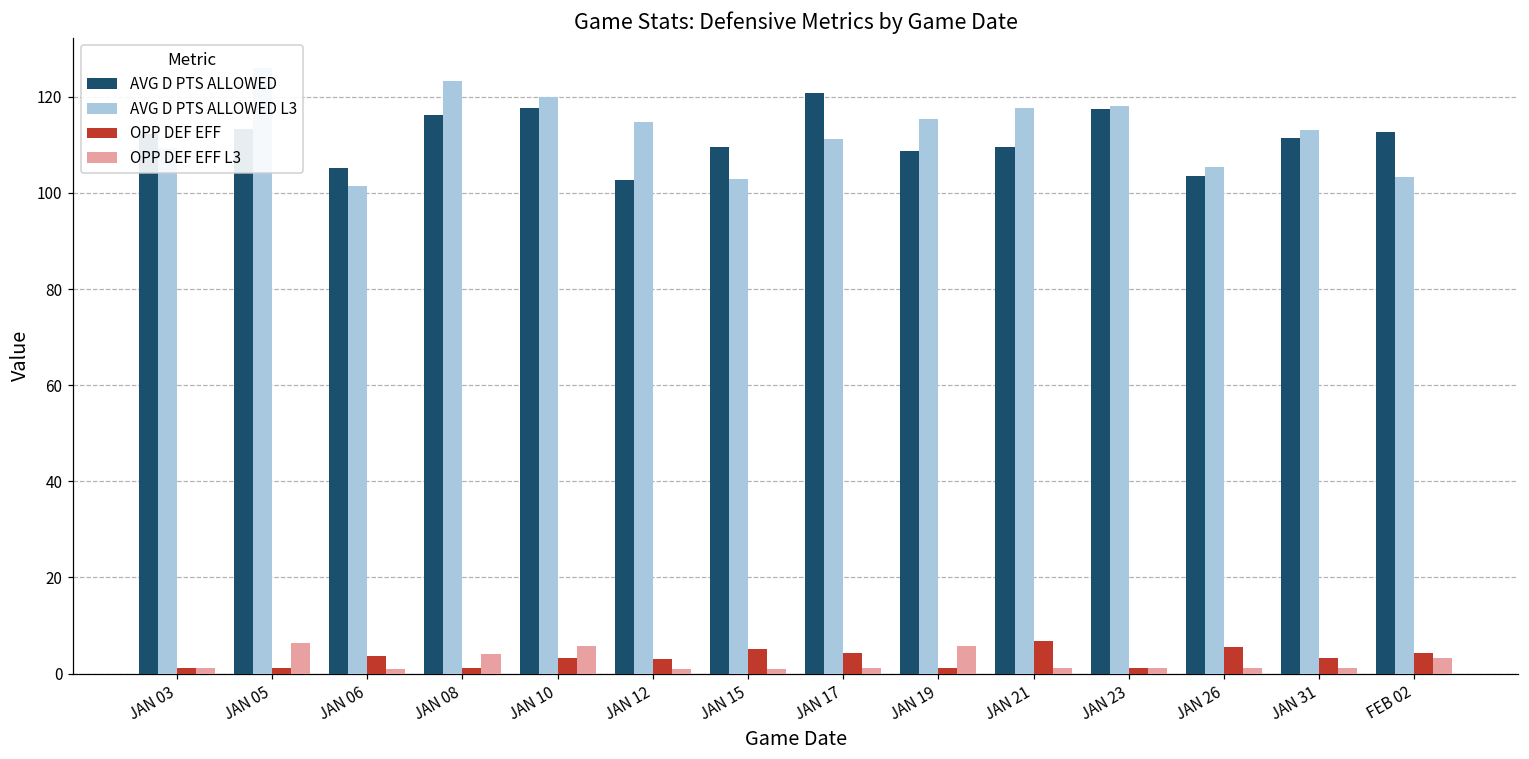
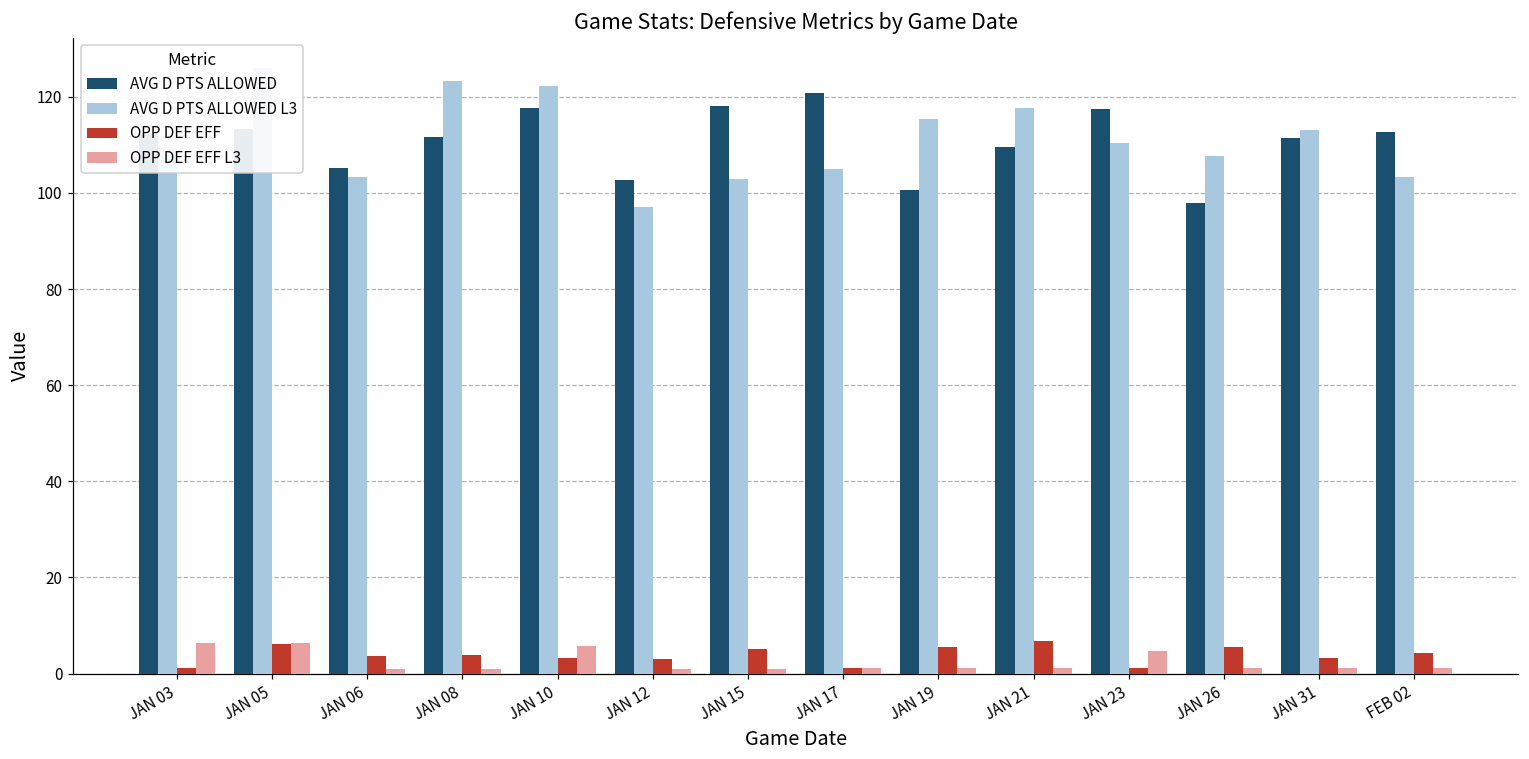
OPP DEF EFF L3, JAN 03: 1 -> 6
OPP DEF EFF, JAN 05: 1 -> 6
AVG D PTS ALLOWED L3, JAN 06: 101 -> 103
AVG D PTS ALLOWED, JAN 08: 116 -> 112
OPP DEF EFF, JAN 08: 1 -> 4
OPP DEF EFF L3, JAN 08: 4 -> 1
AVG D PTS ALLOWED L3, JAN 10: 120 -> 122
AVG D PTS ALLOWED L3, JAN 12: 115 -> 97
AVG D PTS ALLOWED, JAN 15: 110 -> 118
AVG D PTS ALLOWED L3, JAN 17: 111 -> 105
OPP DEF EFF, JAN 17: 4 -> 1
AVG D PTS ALLOWED, JAN 19: 109 -> 101
OPP DEF EFF, JAN 19: 1 -> 5
OPP DEF EFF L3, JAN 19: 6 -> 1
AVG D PTS ALLOWED L3, JAN 23: 118 -> 110
OPP DEF EFF L3, JAN 23: 1 -> 5
AVG D PTS ALLOWED, JAN 26: 104 -> 98
AVG D PTS ALLOWED L3, JAN 26: 105 -> 108
OPP DEF EFF L3, FEB 02: 3 -> 1
